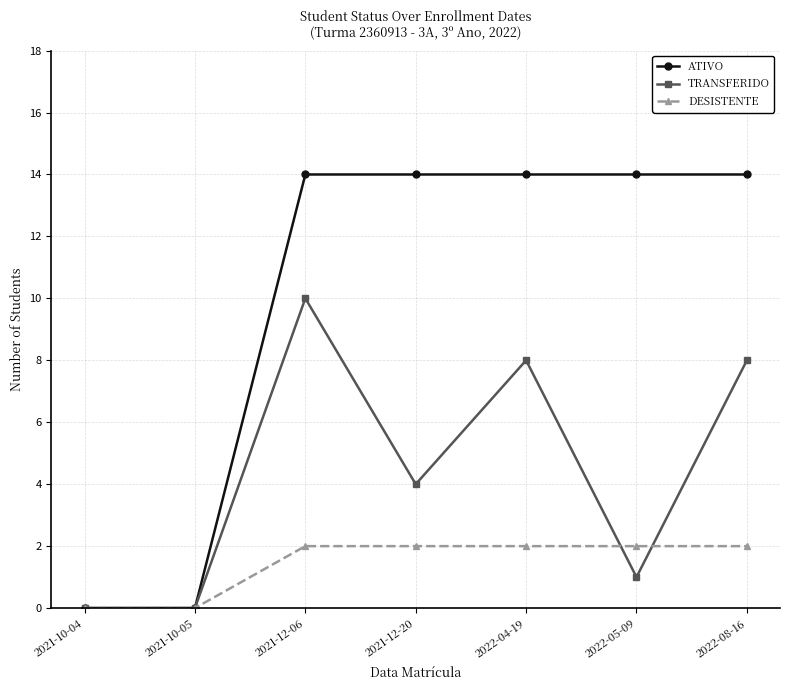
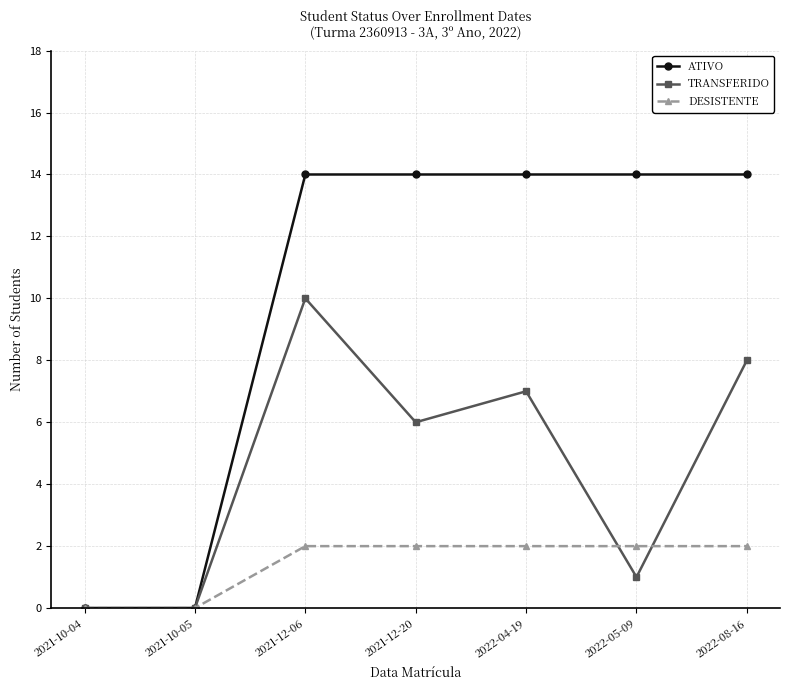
TRANSFERIDO, 2021-12-20: 4 -> 6
TRANSFERIDO, 2022-04-19: 8 -> 7
